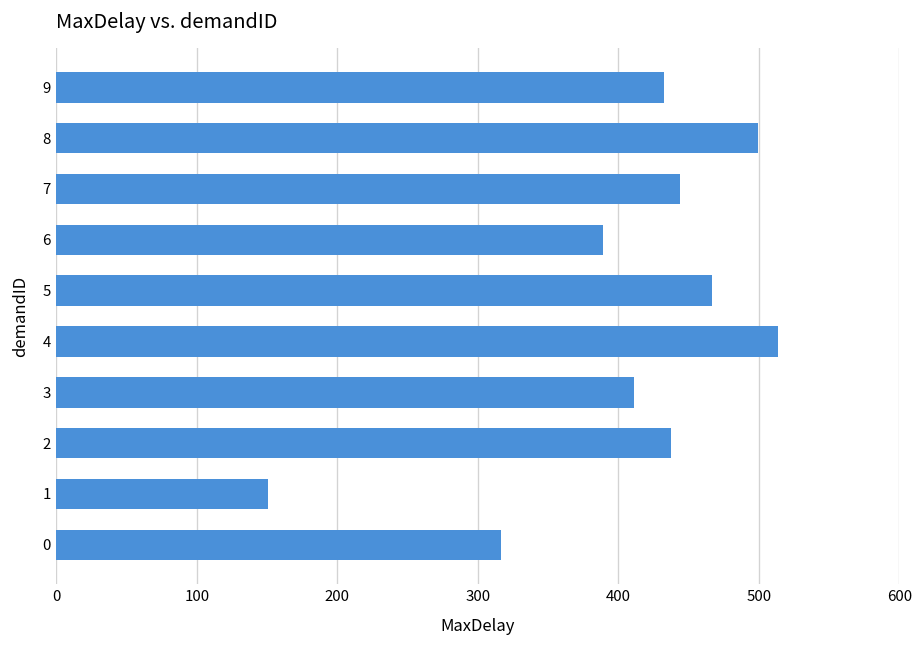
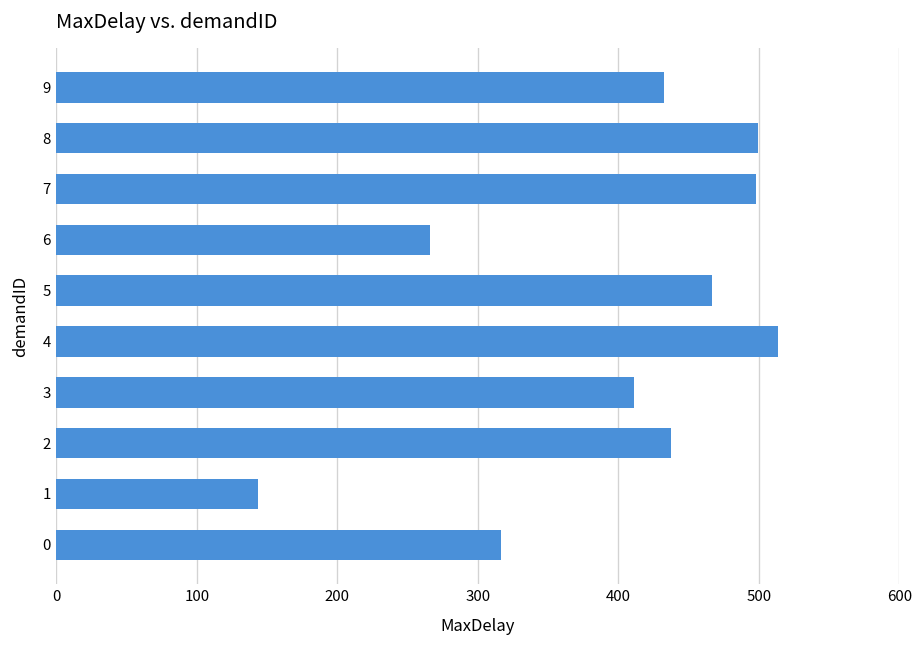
7: 444 -> 498
6: 389 -> 266
1: 151 -> 143
